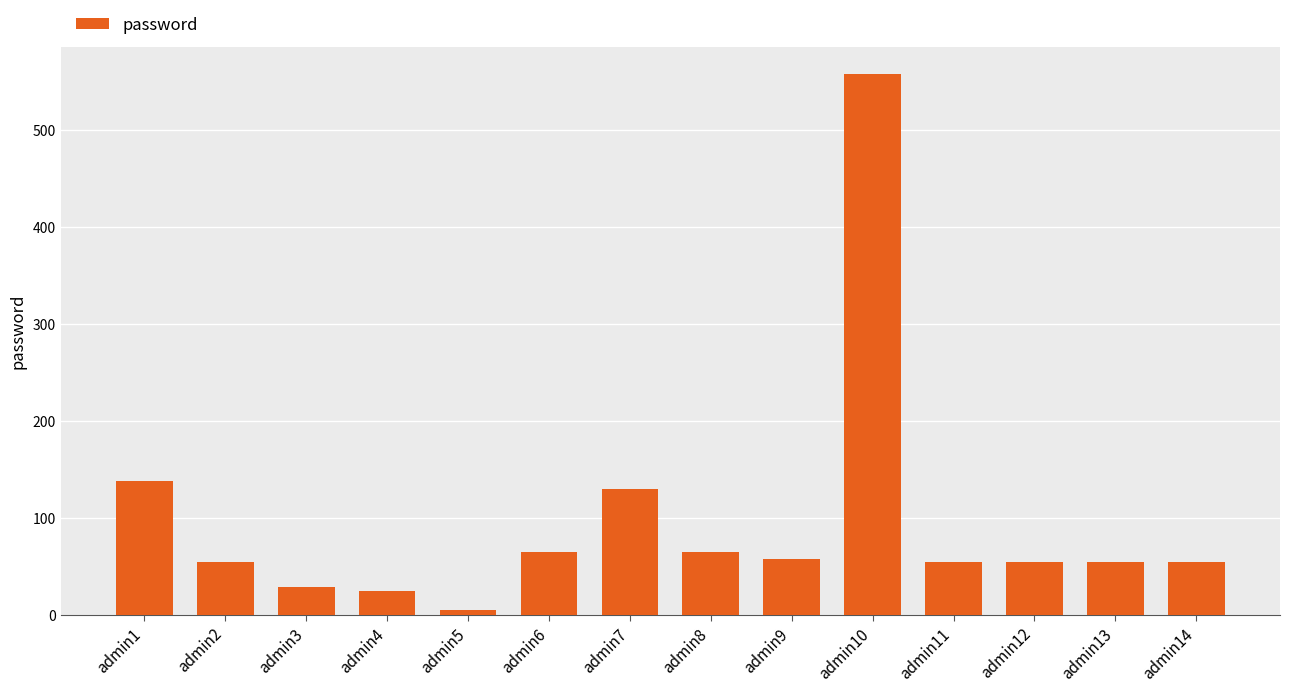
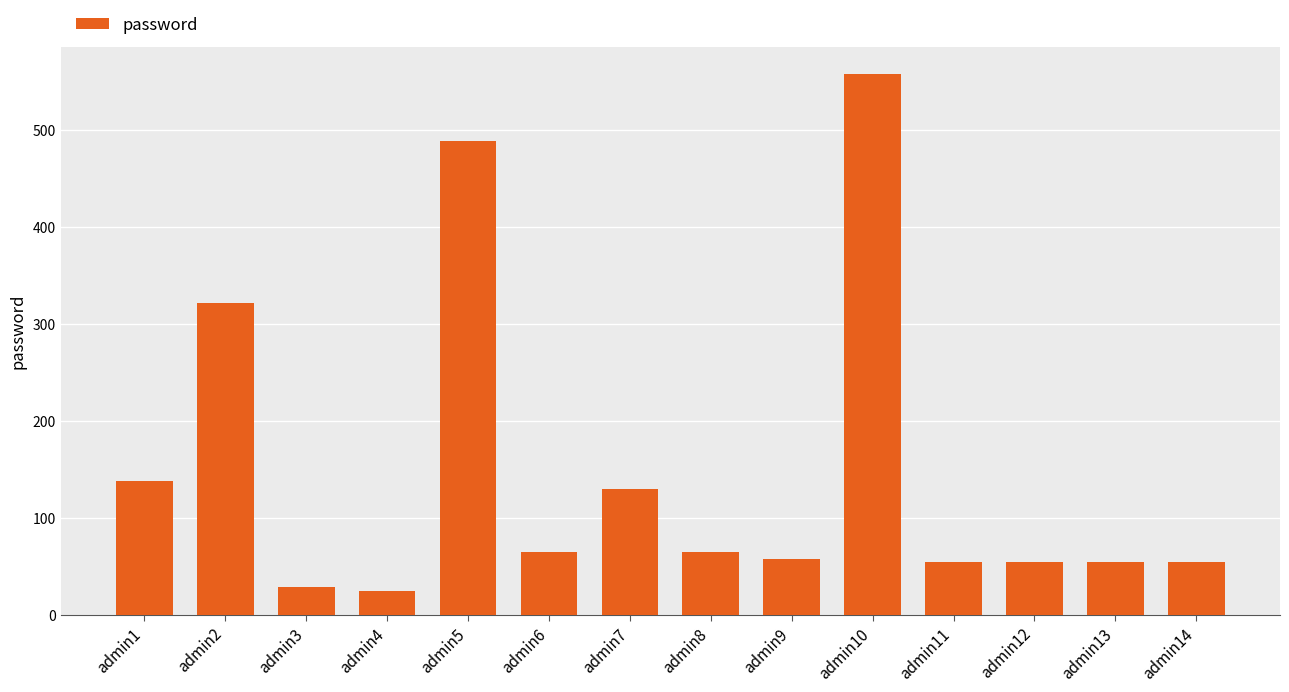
admin2: 60 -> 320
admin5: 10 -> 490
